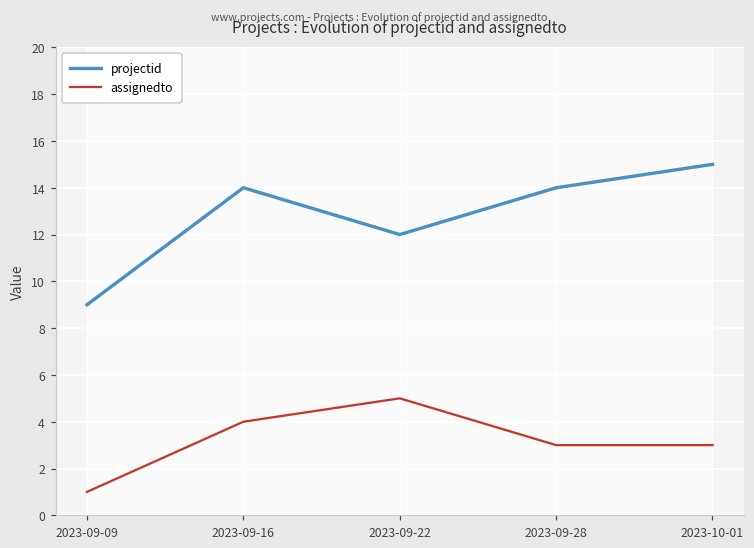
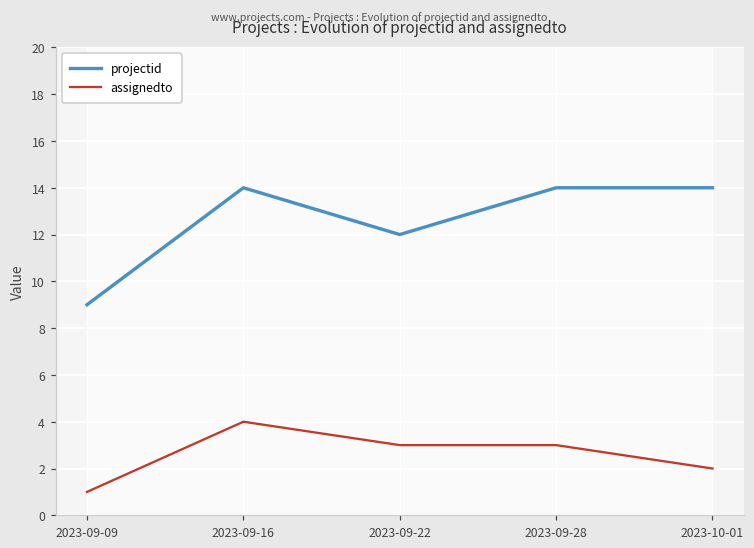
assignedto, 2023-09-22: 5 -> 3
projectid, 2023-10-01: 15 -> 14
assignedto, 2023-10-01: 3 -> 2
